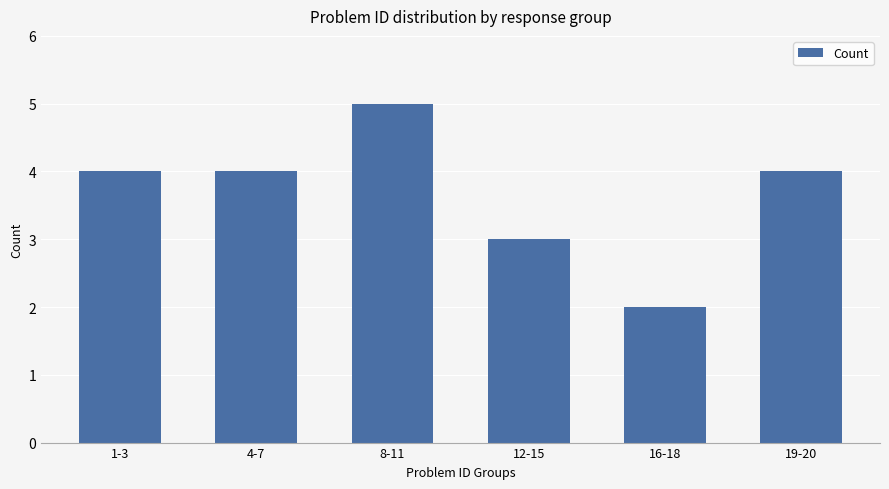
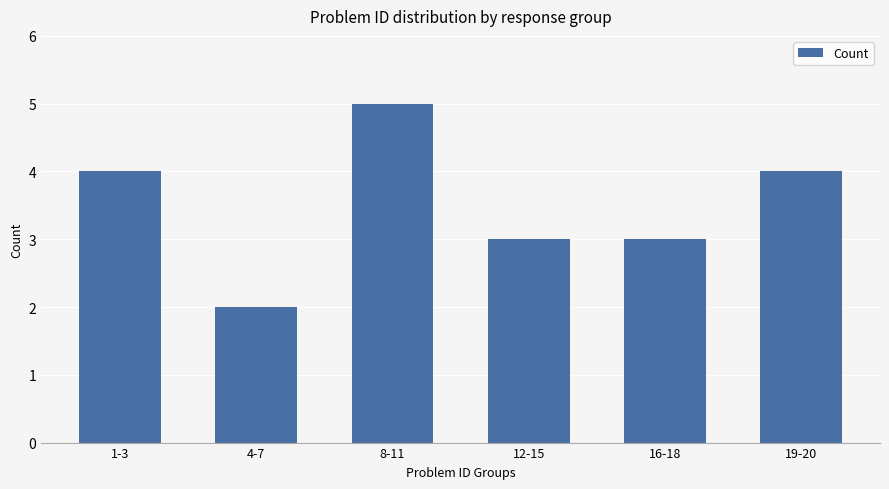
4-7: 4 -> 2
16-18: 2 -> 3
